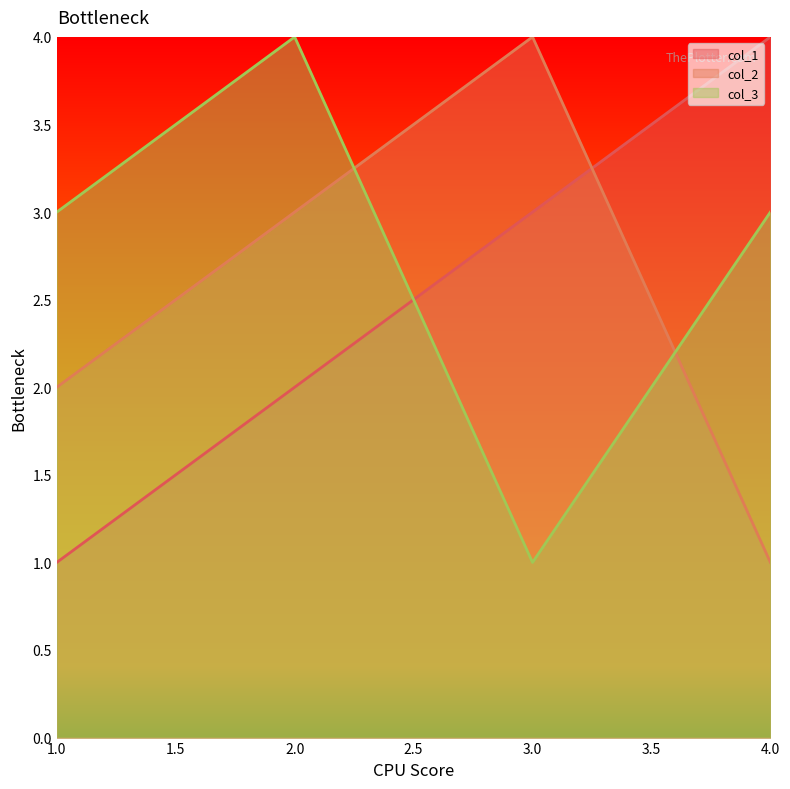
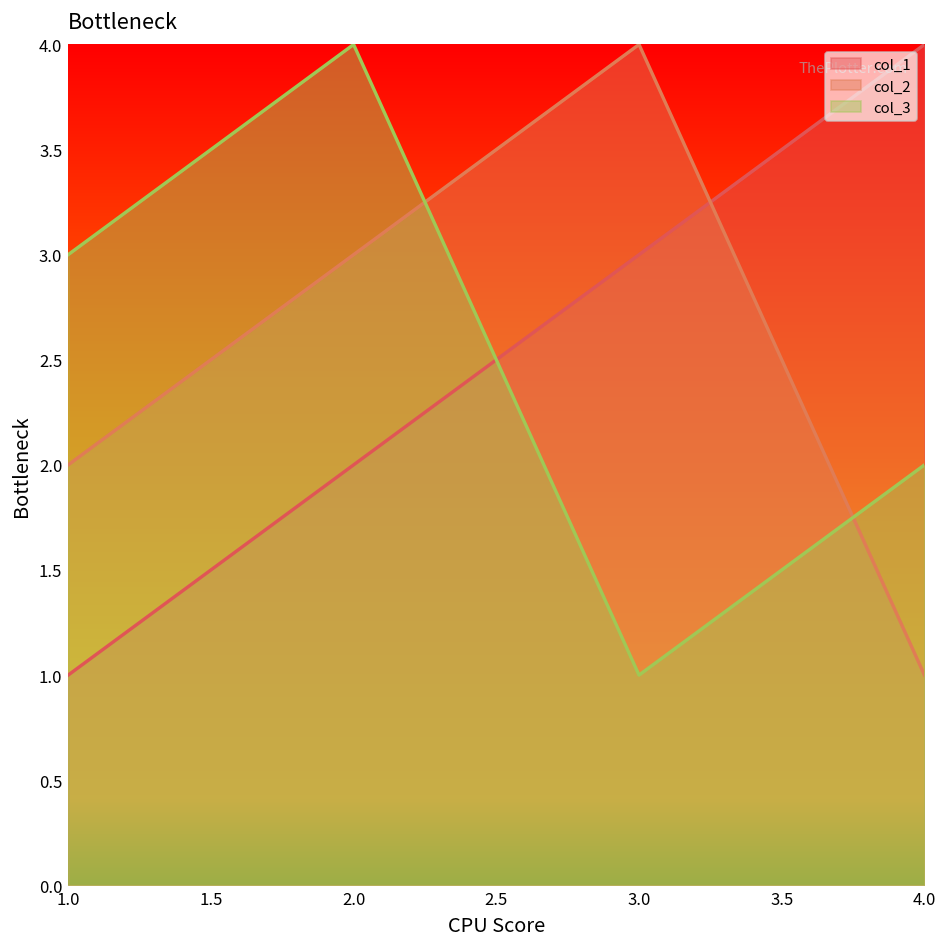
col_3, 4.0: 3 -> 2
